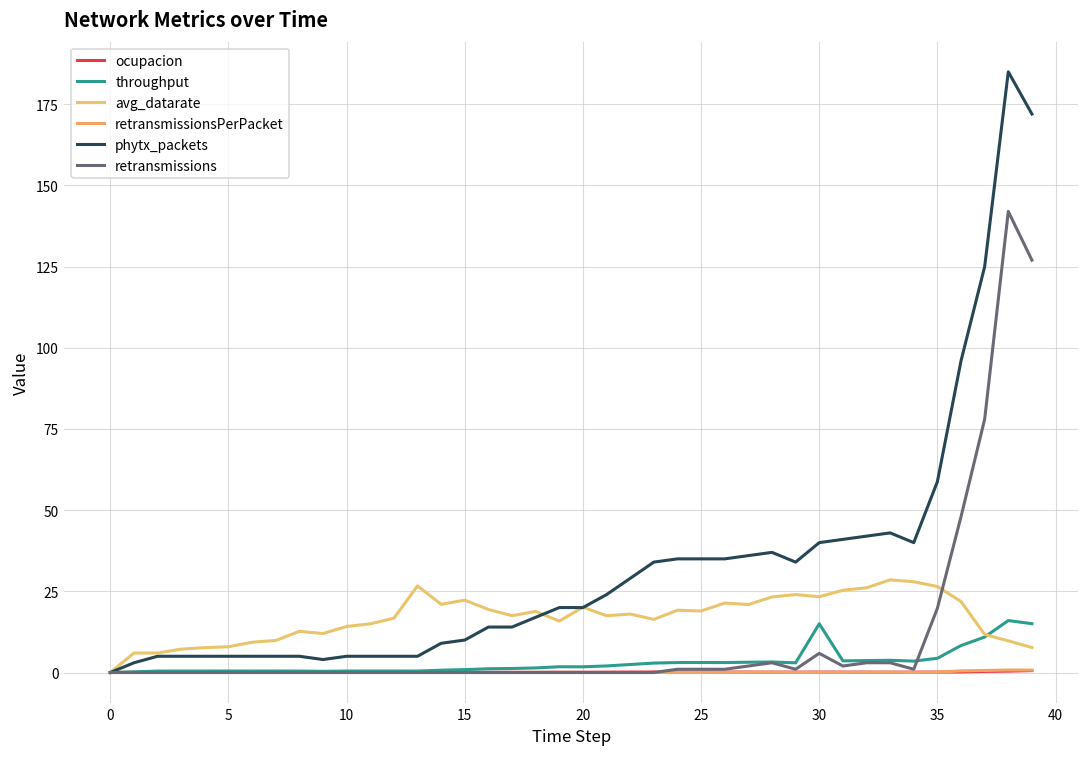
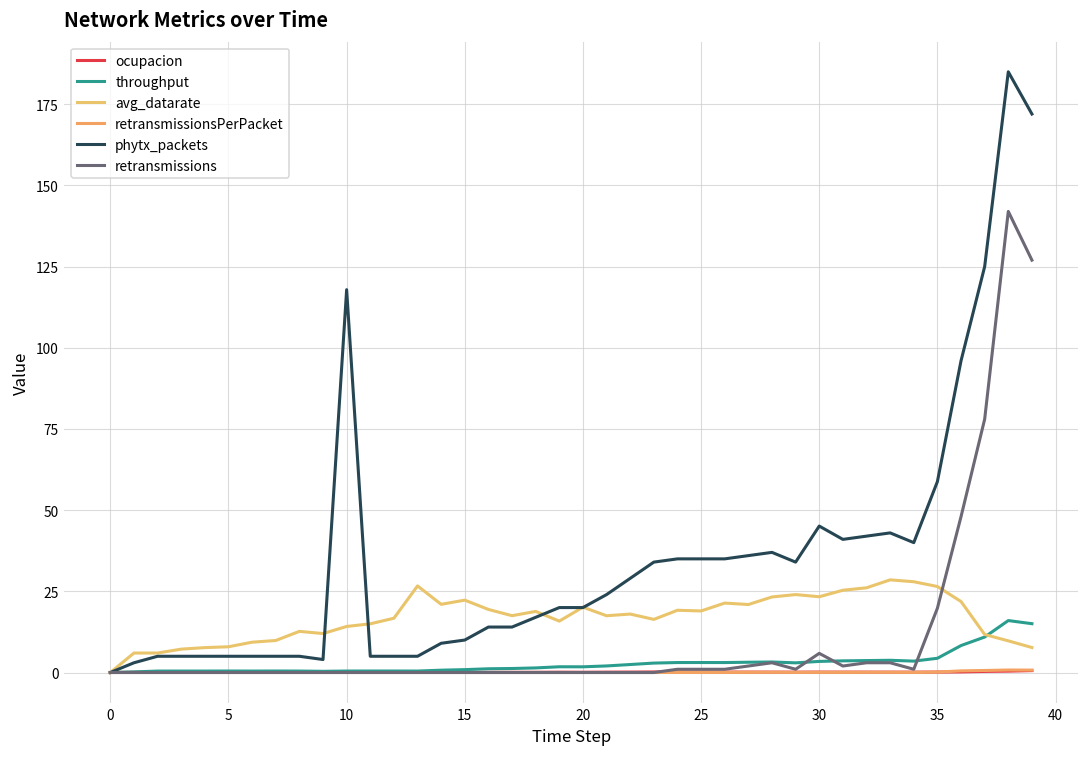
phytx_packets, 10: 5 -> 118
throughput, 30: 15 -> 3
phytx_packets, 30: 40 -> 45
